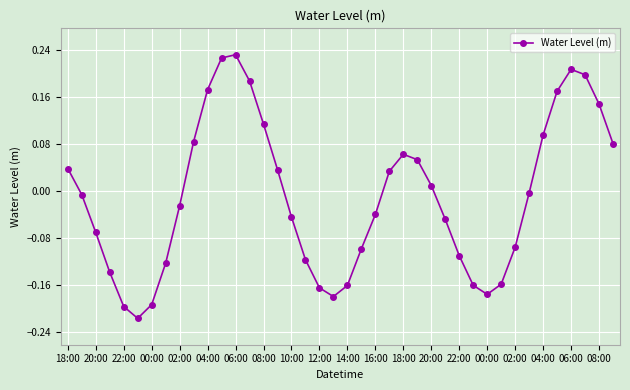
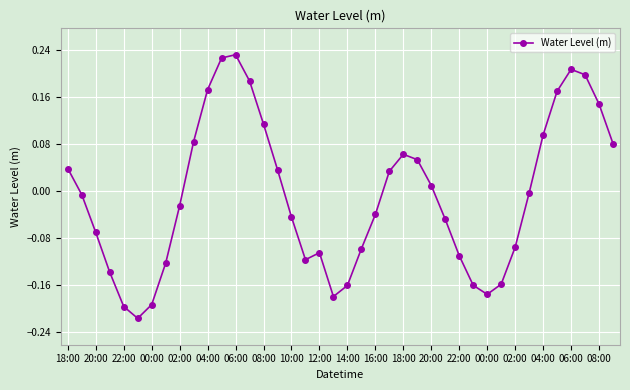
12:00: -0.16 -> -0.11
